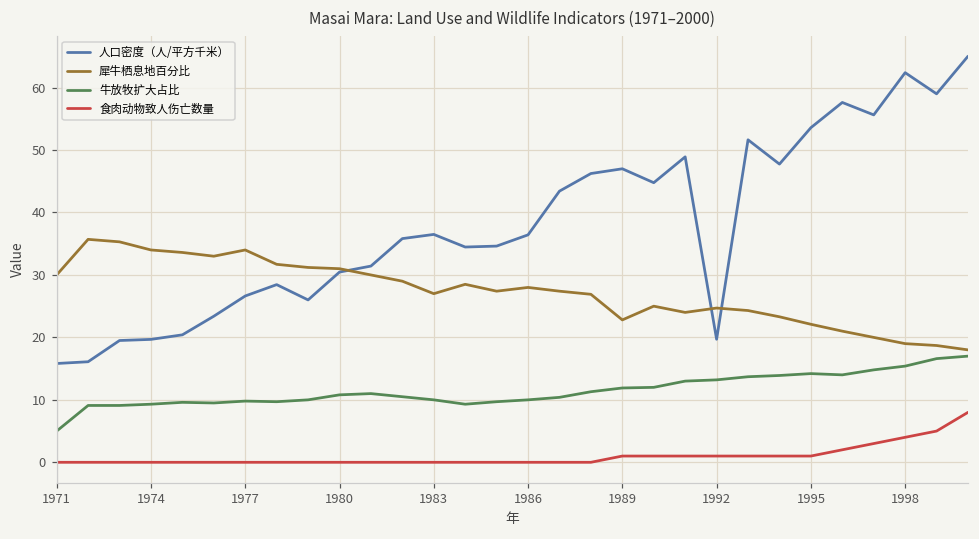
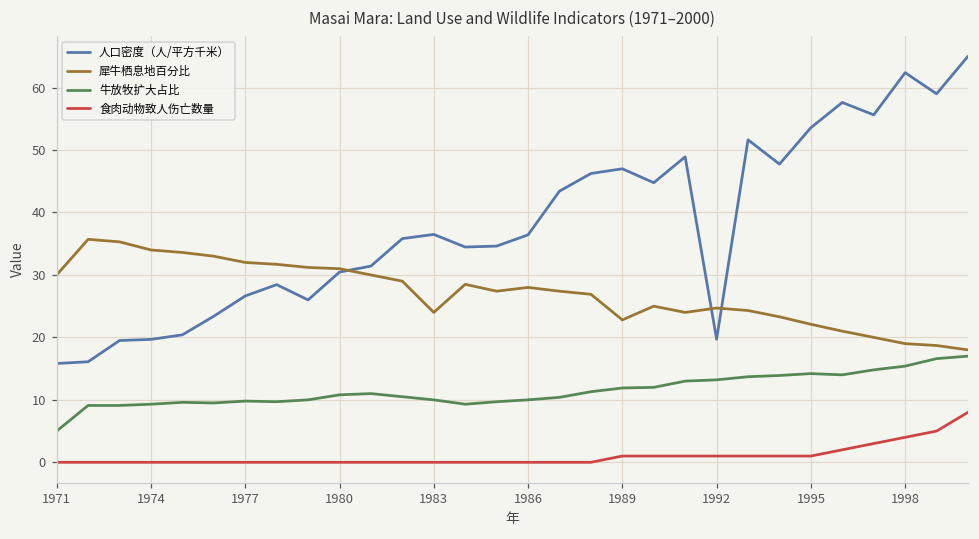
犀牛栖息地百分比, 1977: 34 -> 32
犀牛栖息地百分比, 1983: 27 -> 24
